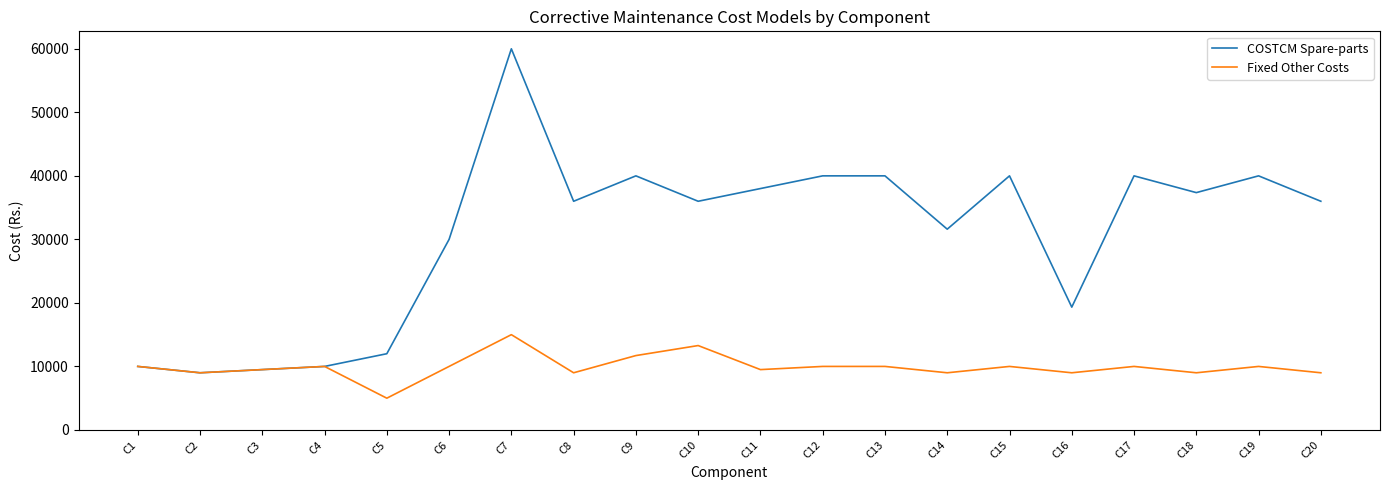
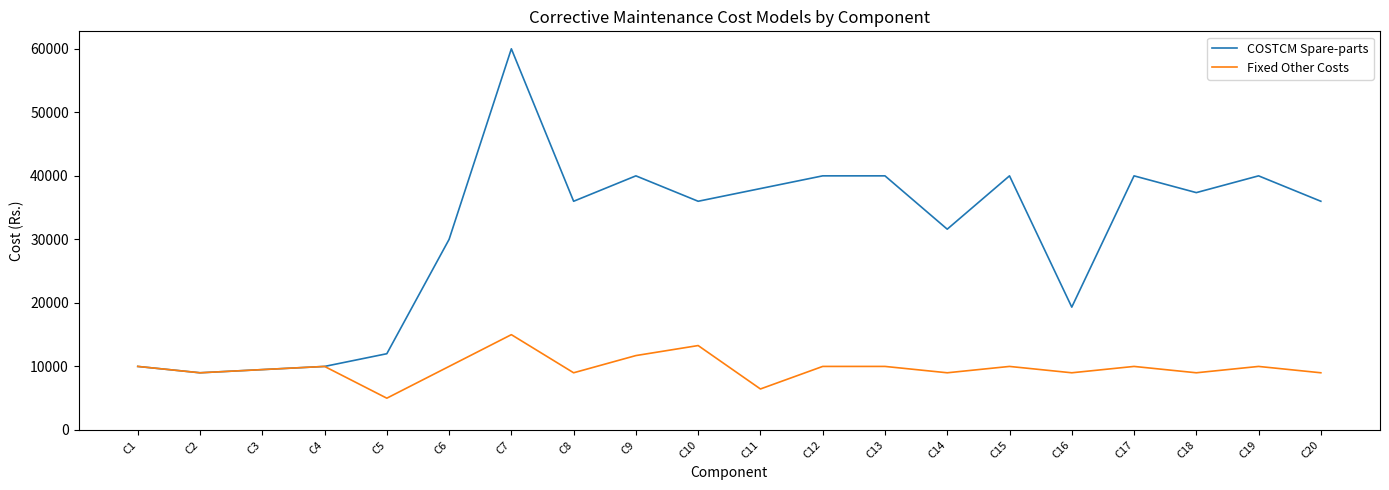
Fixed Other Costs, C11: 10000 -> 6000
